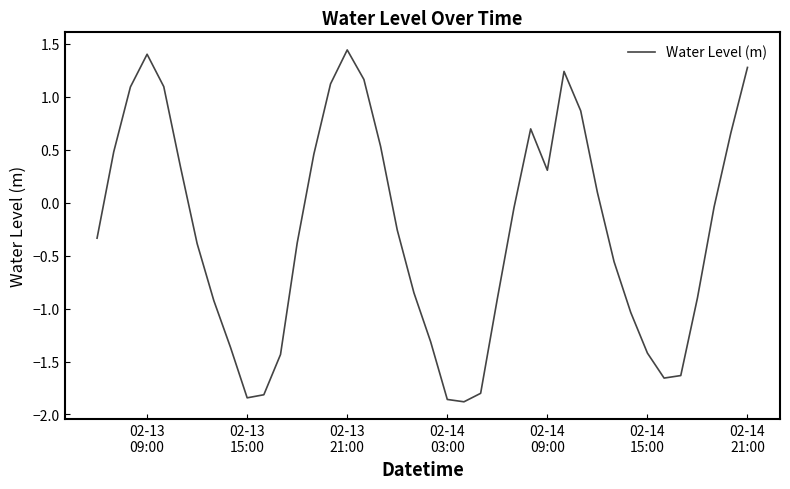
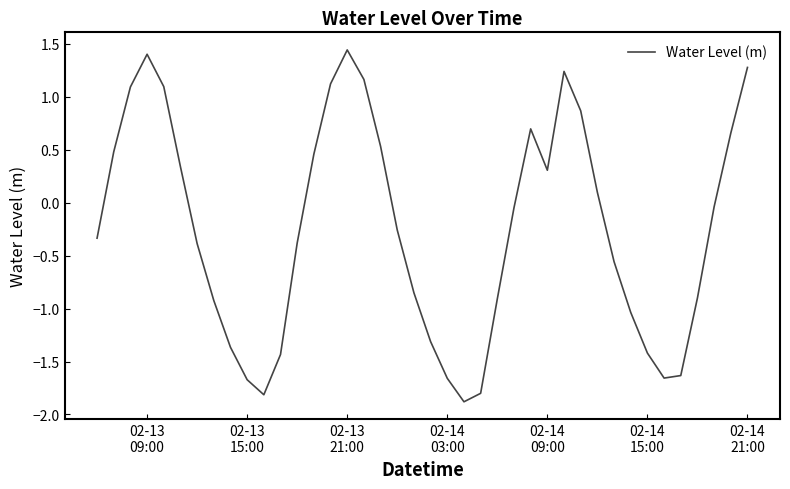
02-13 15:00: -1.84 -> -1.67
02-14 03:00: -1.86 -> -1.66
